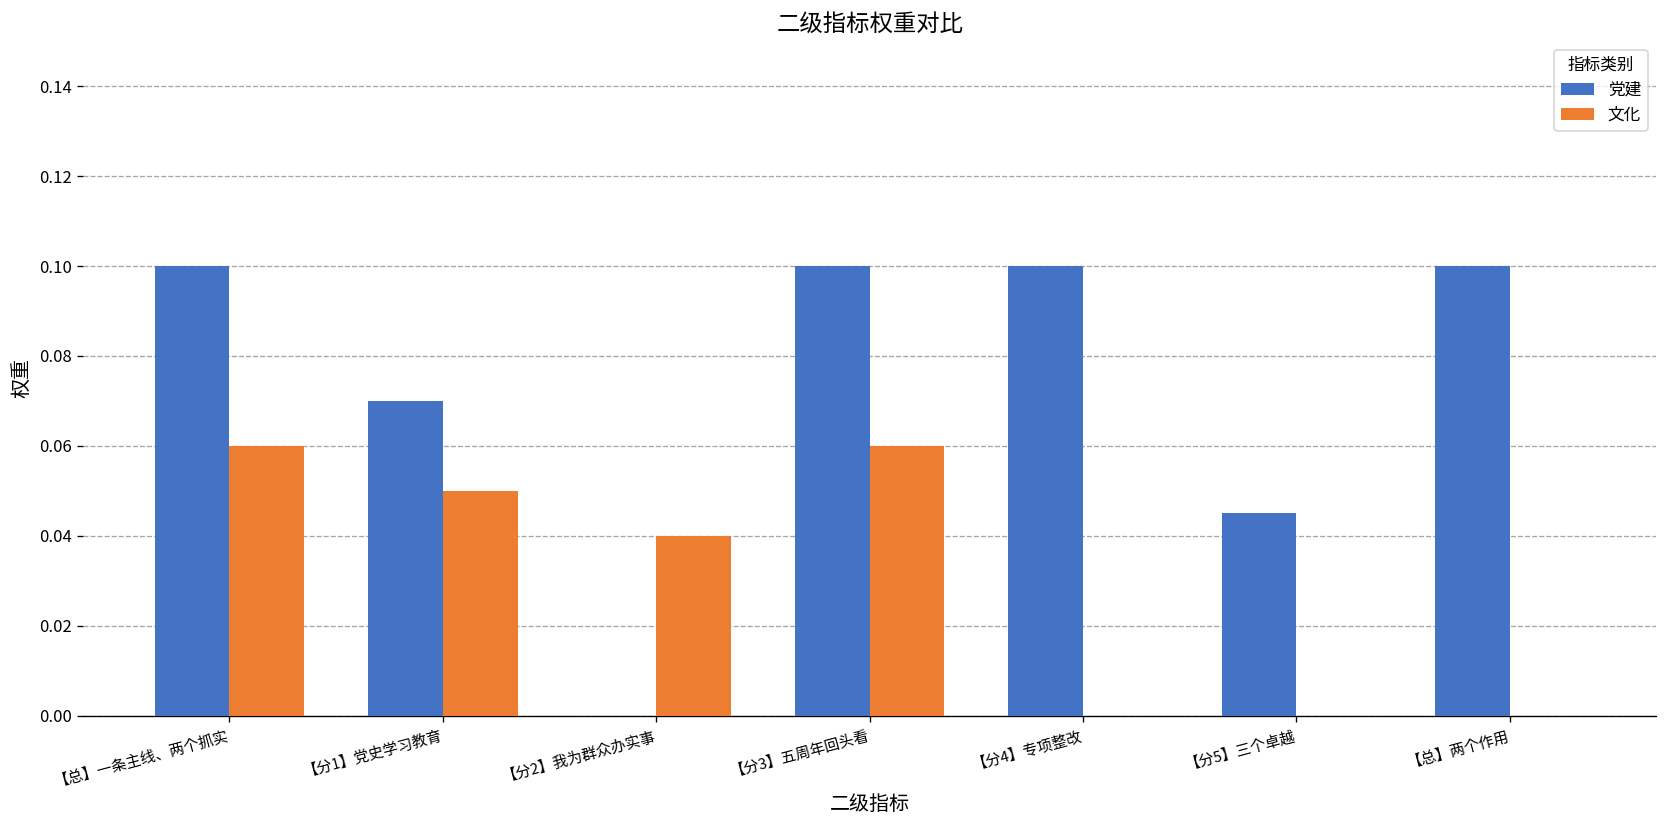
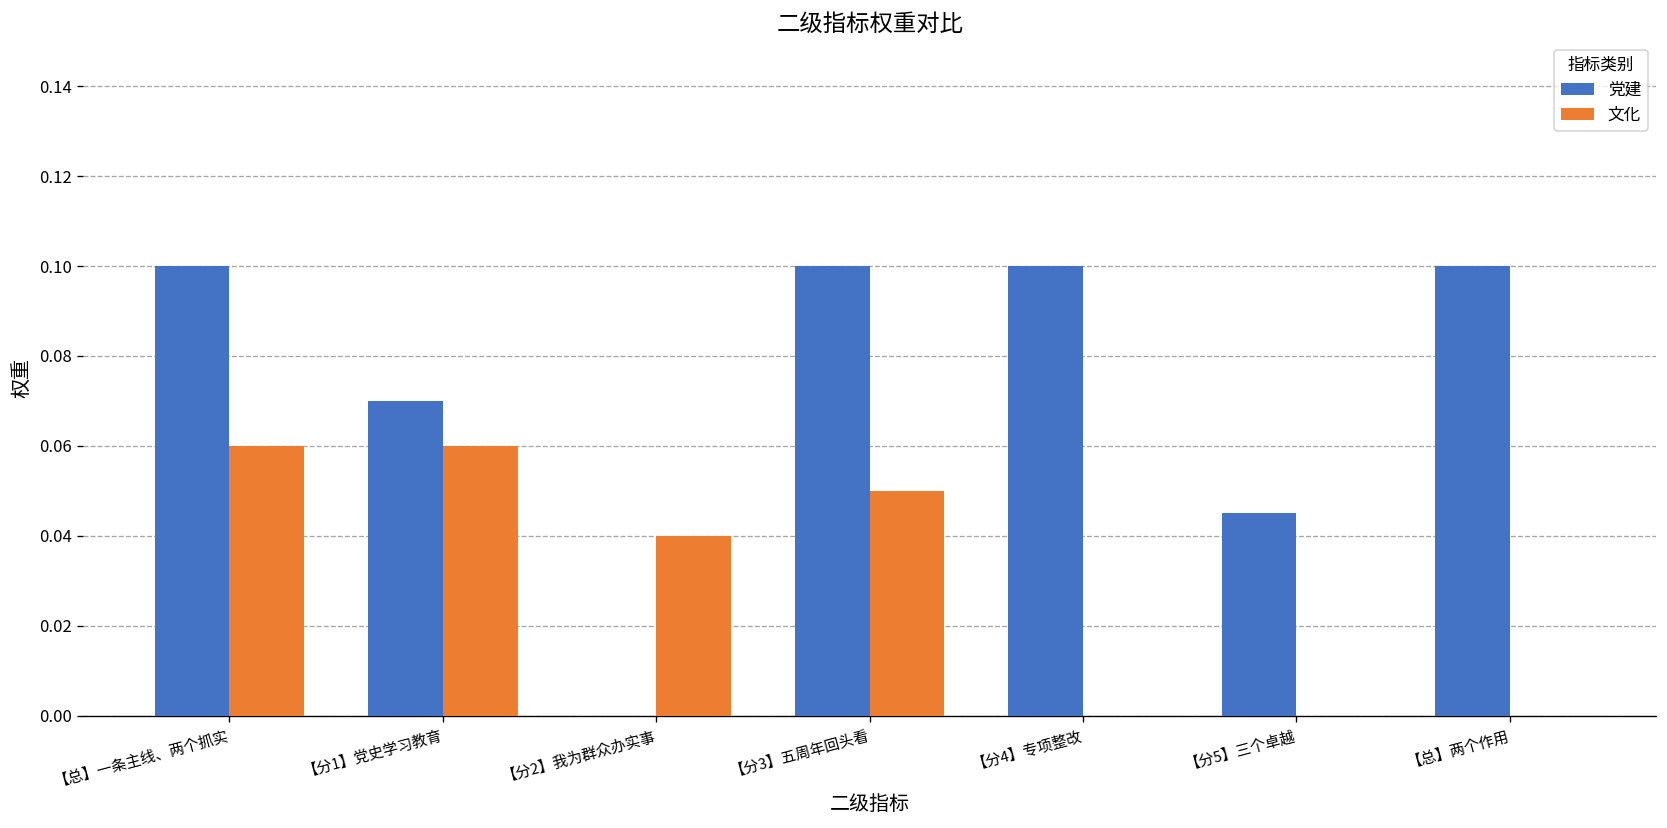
文化, 【分1】党史学习教育: 0.05 -> 0.06
文化, 【分3】五周年回头看: 0.06 -> 0.05
